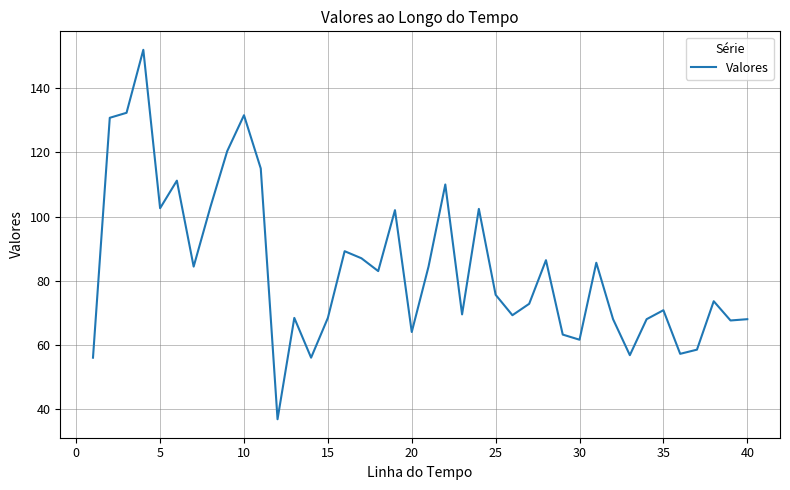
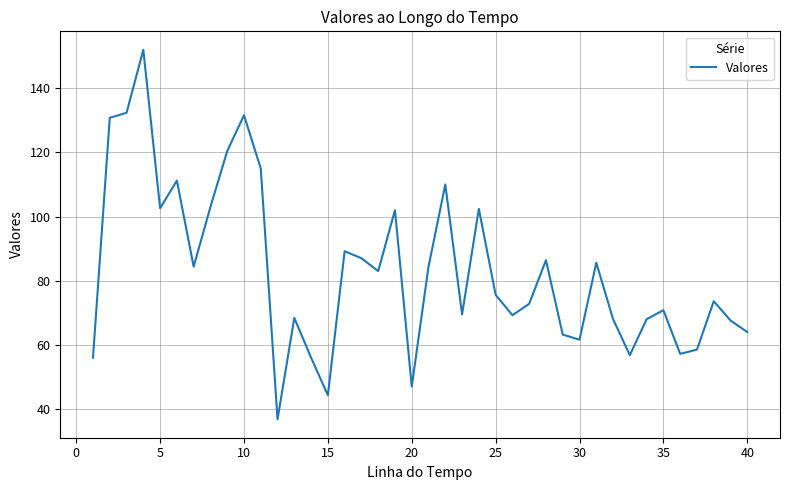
15: 68 -> 44
20: 64 -> 47
40: 68 -> 64
